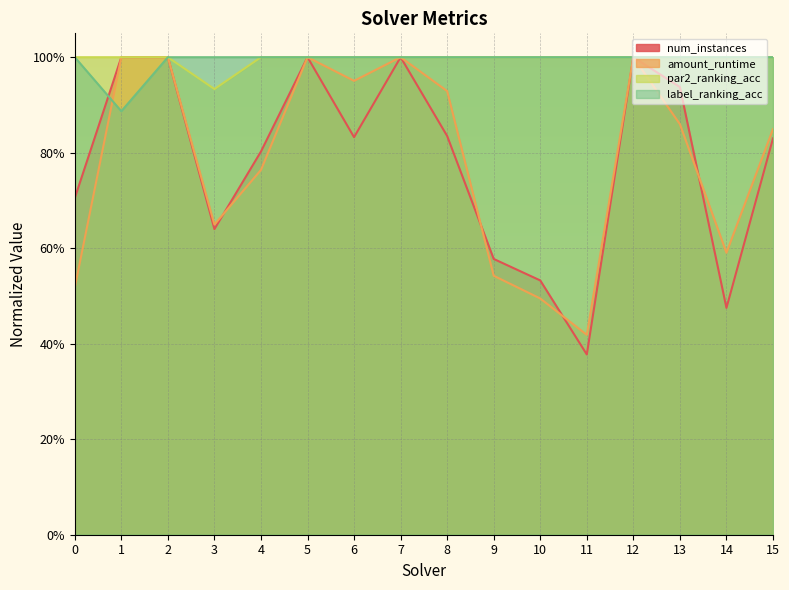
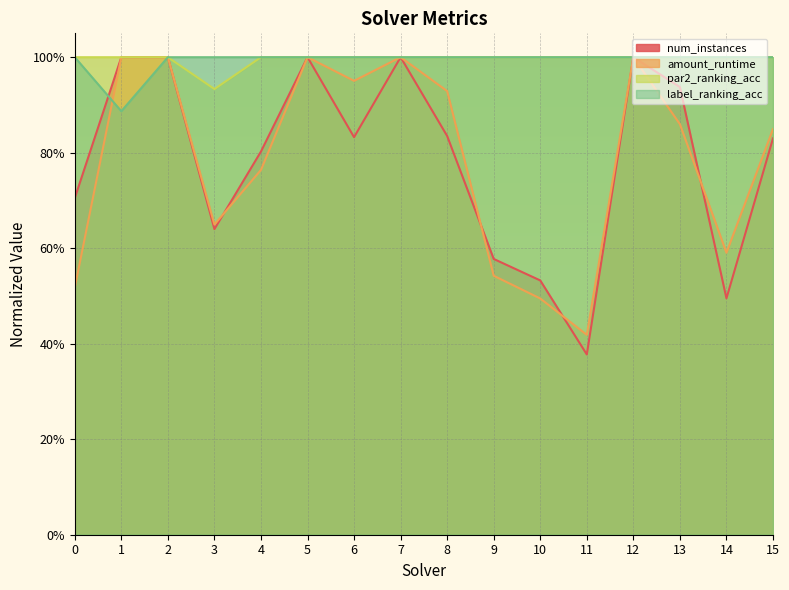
num_instances, 14: 48% -> 50%
